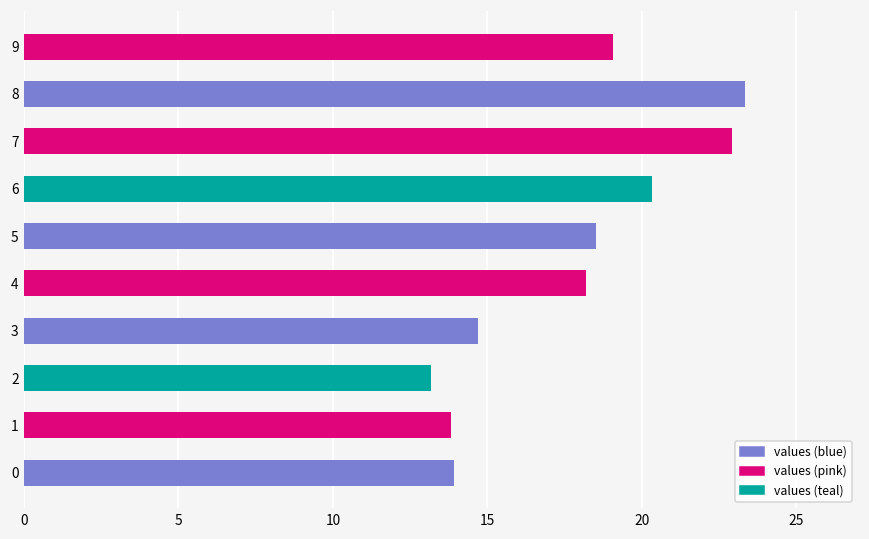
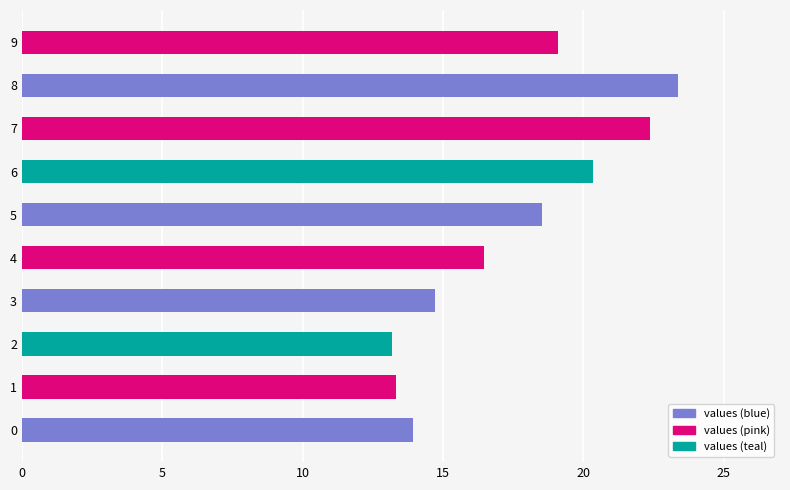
7: 22.9 -> 22.4
4: 18.2 -> 16.5
1: 13.8 -> 13.3
